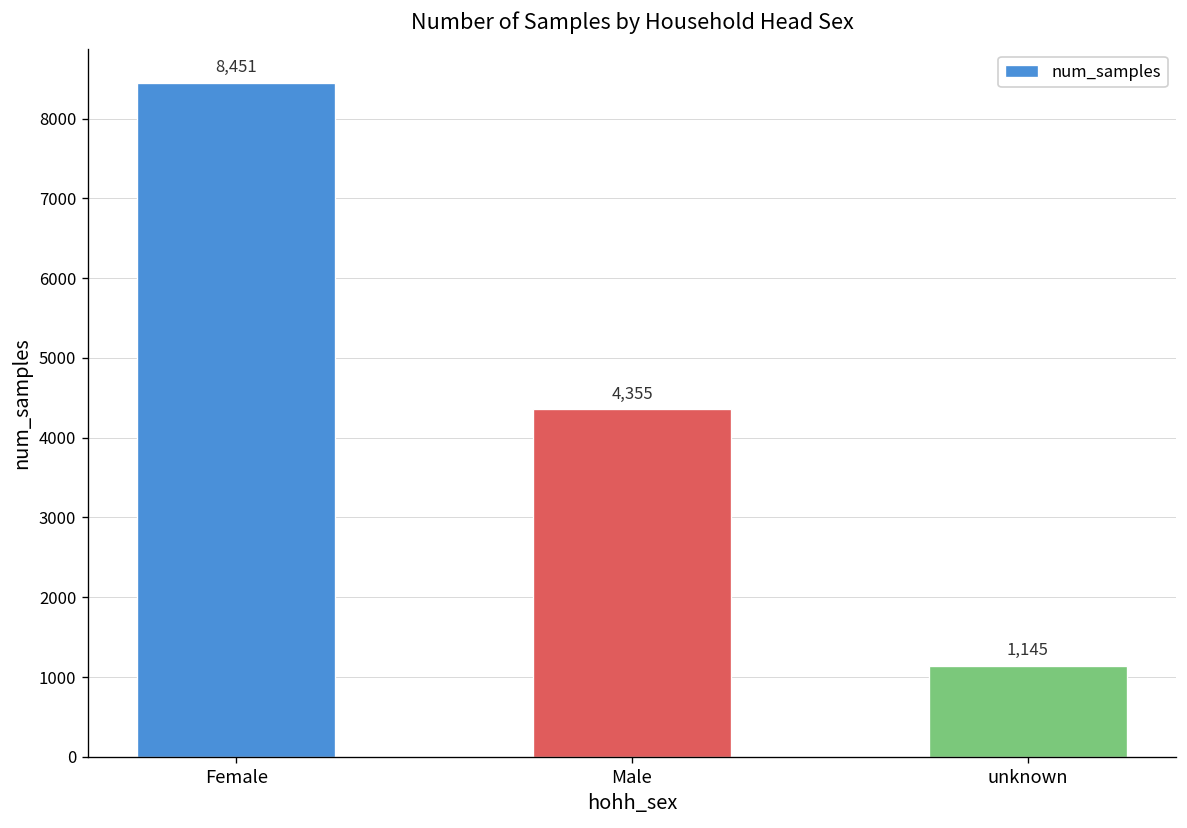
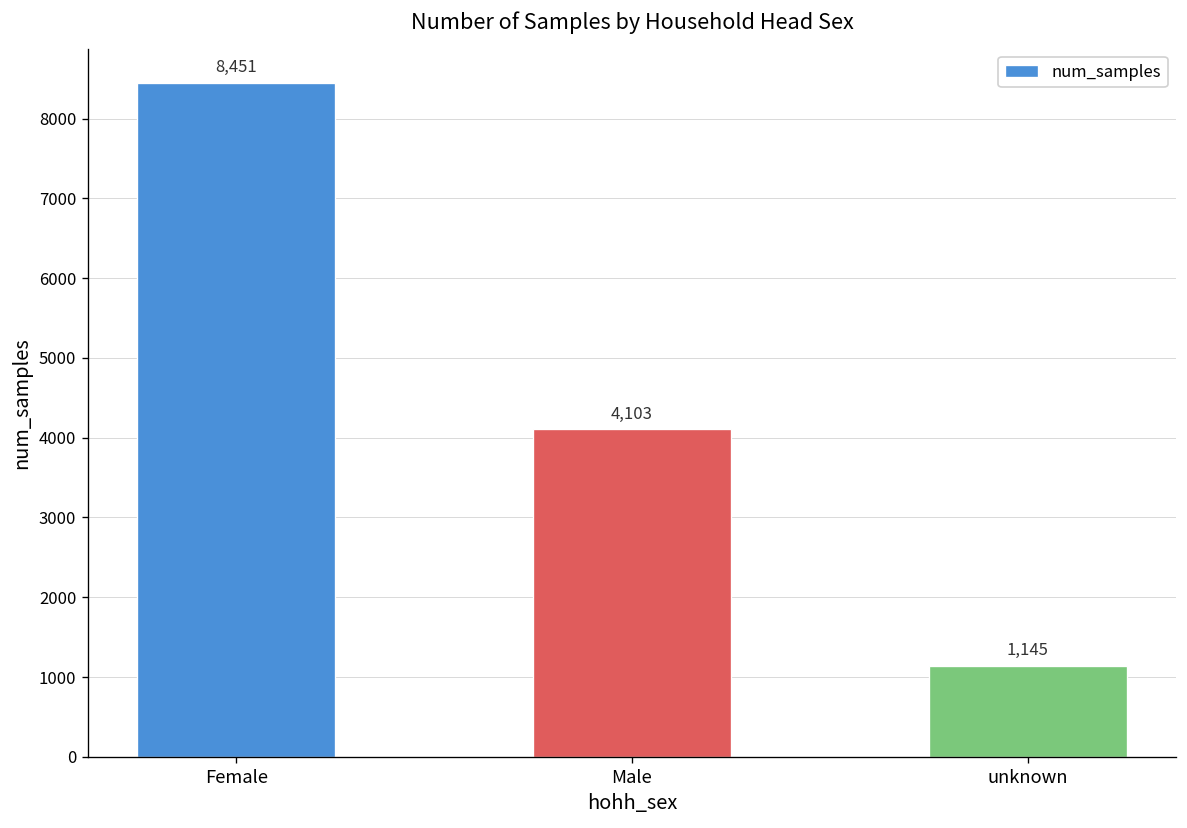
Male: 4,355 -> 4,103
